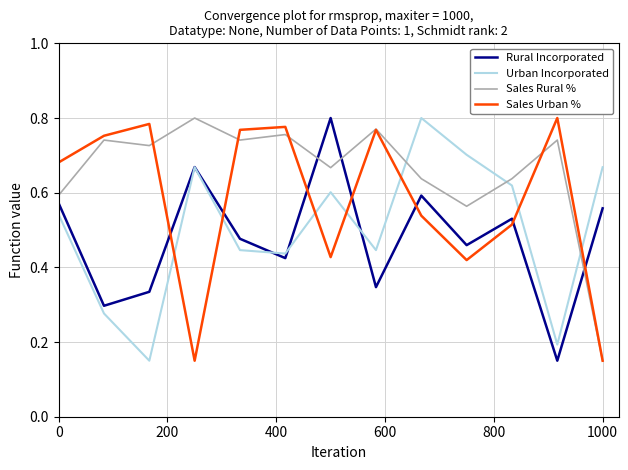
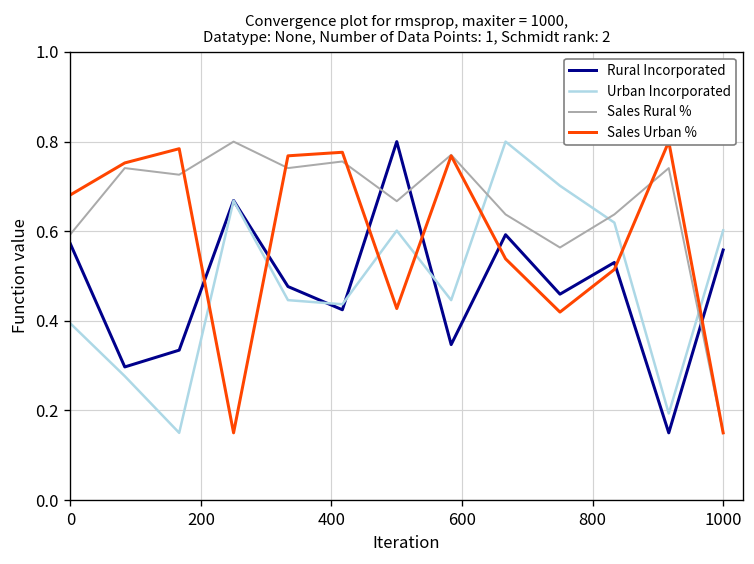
Urban Incorporated, 0: 0.54 -> 0.39
Urban Incorporated, 1000: 0.67 -> 0.60
